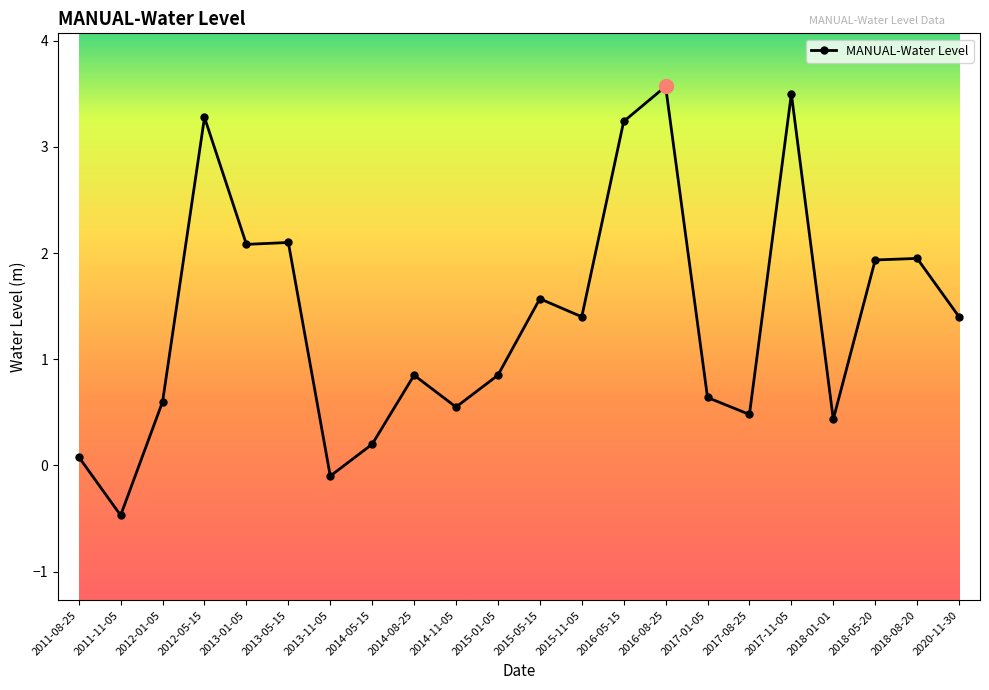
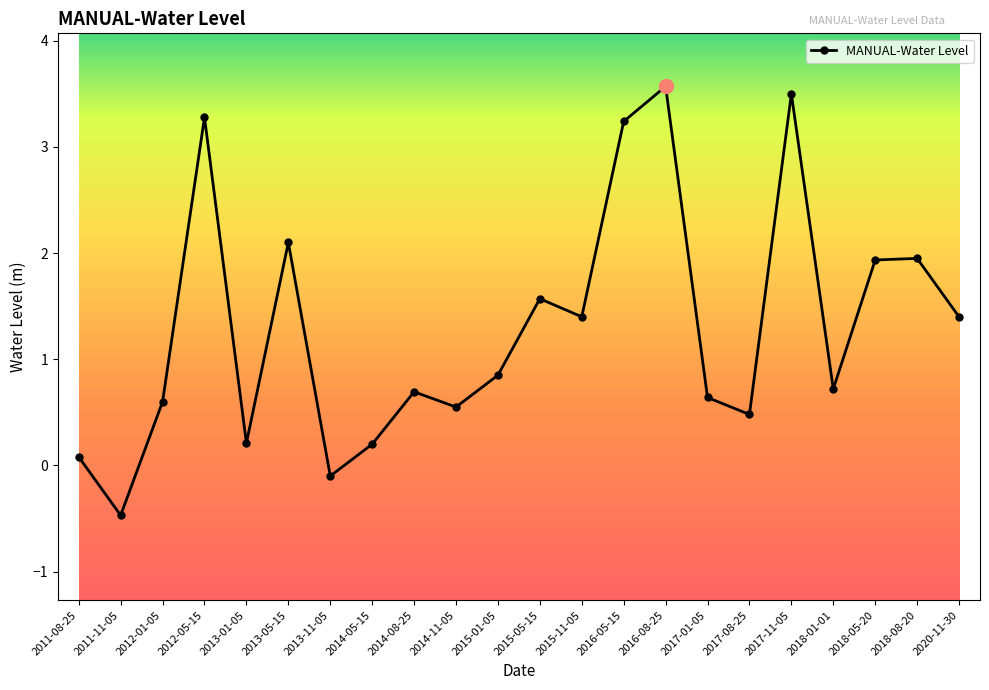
MANUAL-Water Level, 2013-01-05: 2.08 -> 0.21
MANUAL-Water Level, 2014-08-25: 0.85 -> 0.69
MANUAL-Water Level, 2018-01-01: 0.43 -> 0.72
